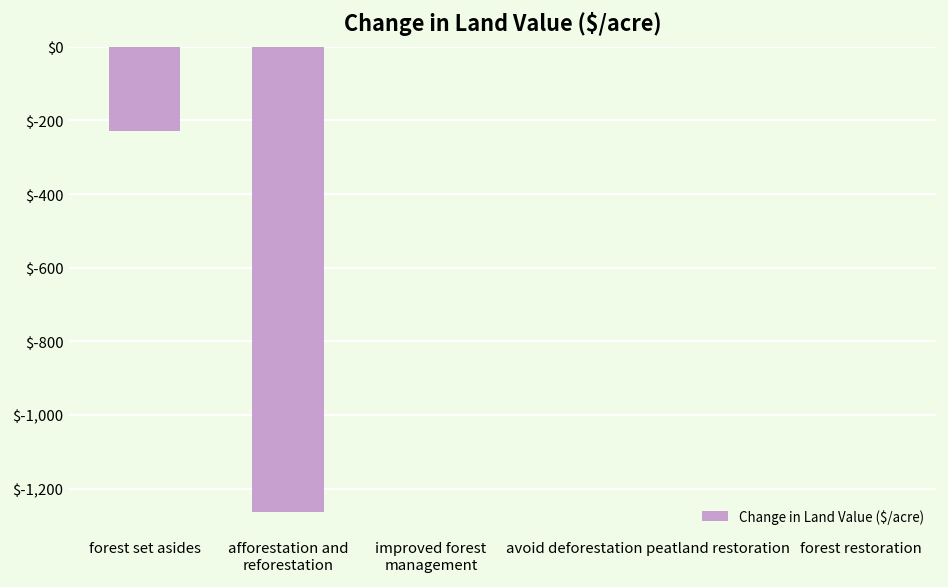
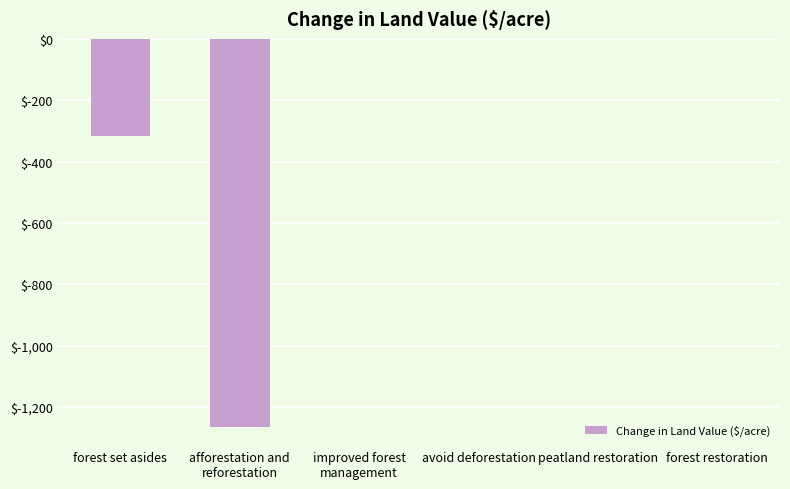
forest set asides: $-230 -> $-320
